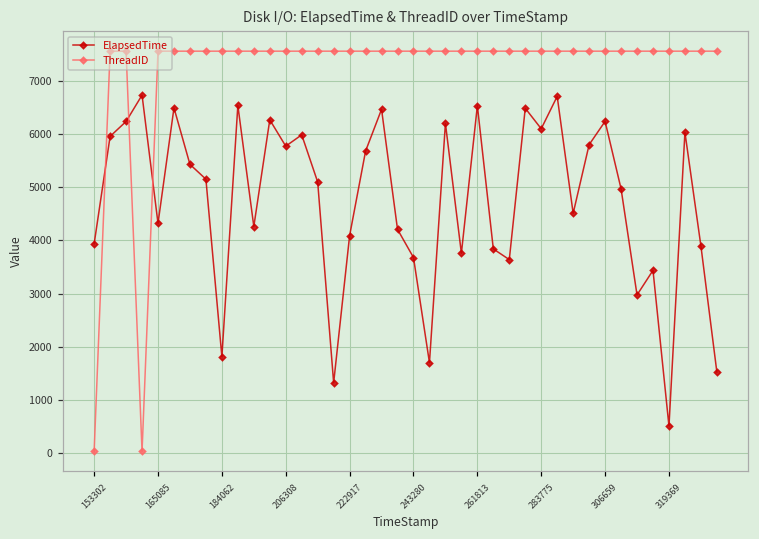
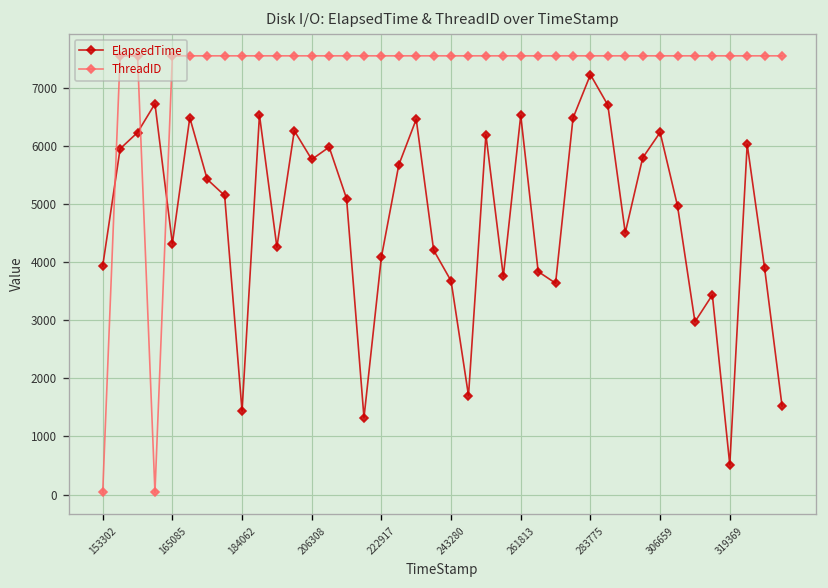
ElapsedTime, 184062: 1800 -> 1400
ElapsedTime, 283775: 6100 -> 7200
